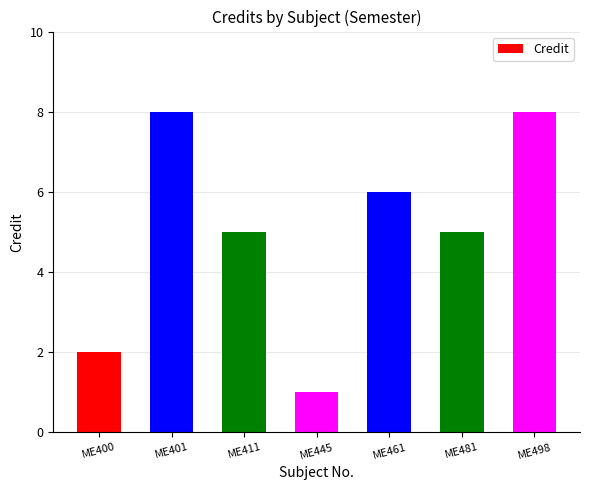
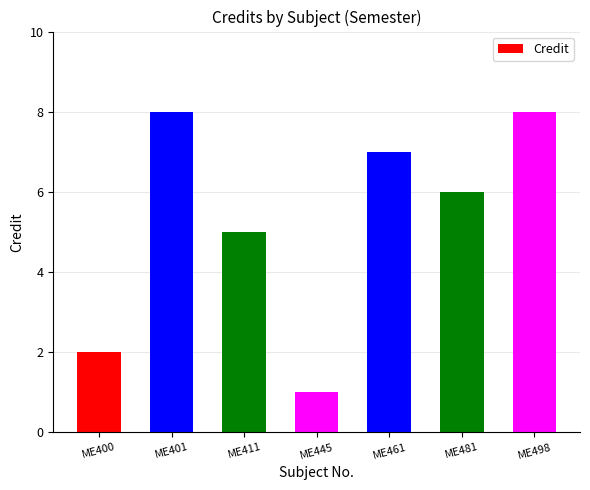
ME461: 6 -> 7
ME481: 5 -> 6
